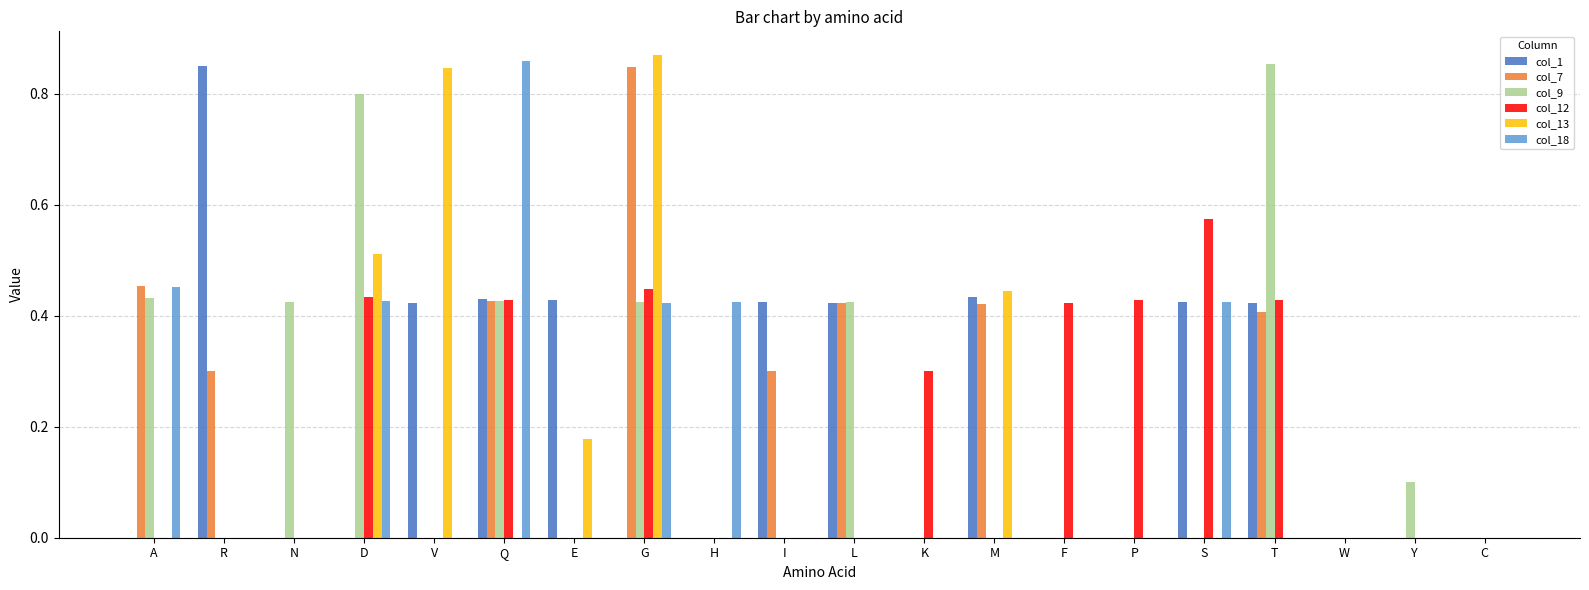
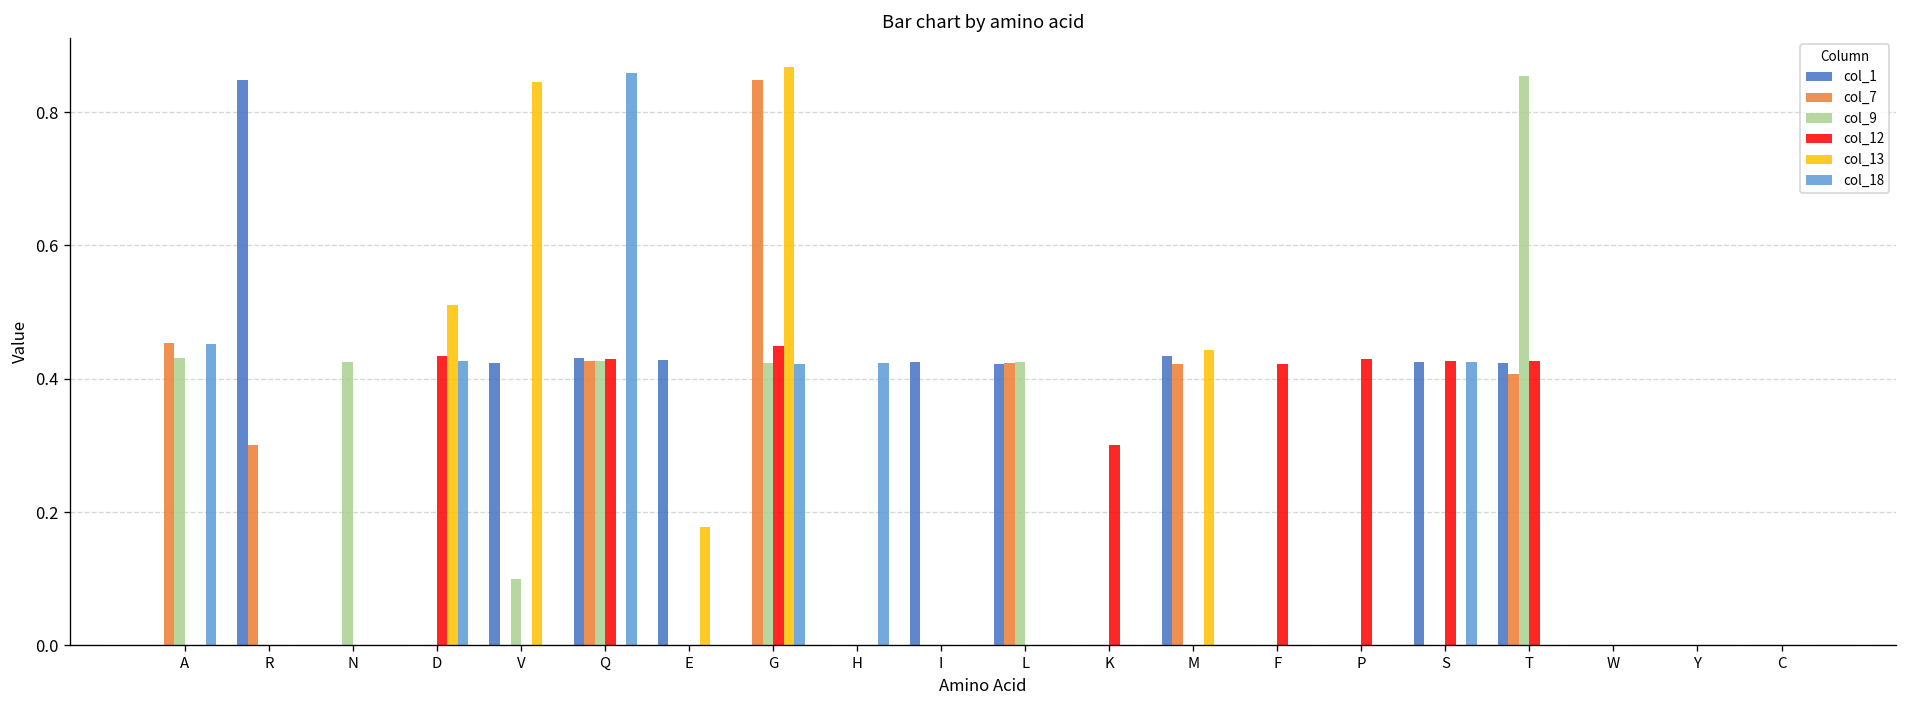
col_9, D: 0.8 -> 0.0
col_9, V: 0.0 -> 0.1
col_7, I: 0.3 -> 0.0
col_12, S: 0.57 -> 0.43
col_9, Y: 0.1 -> 0.0
